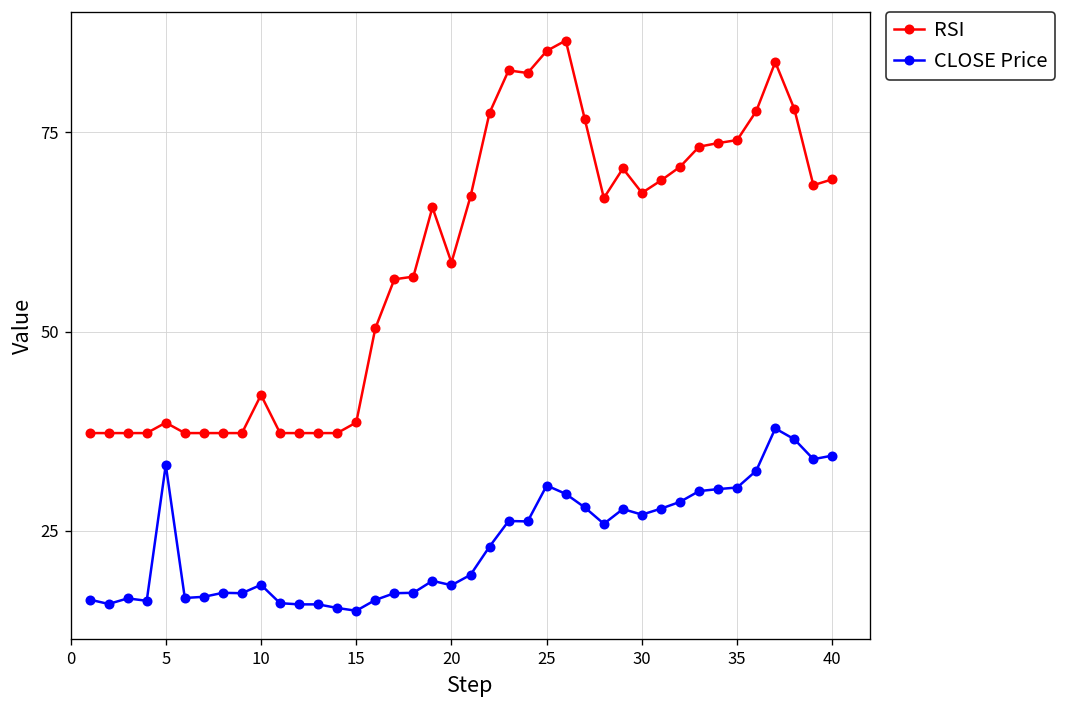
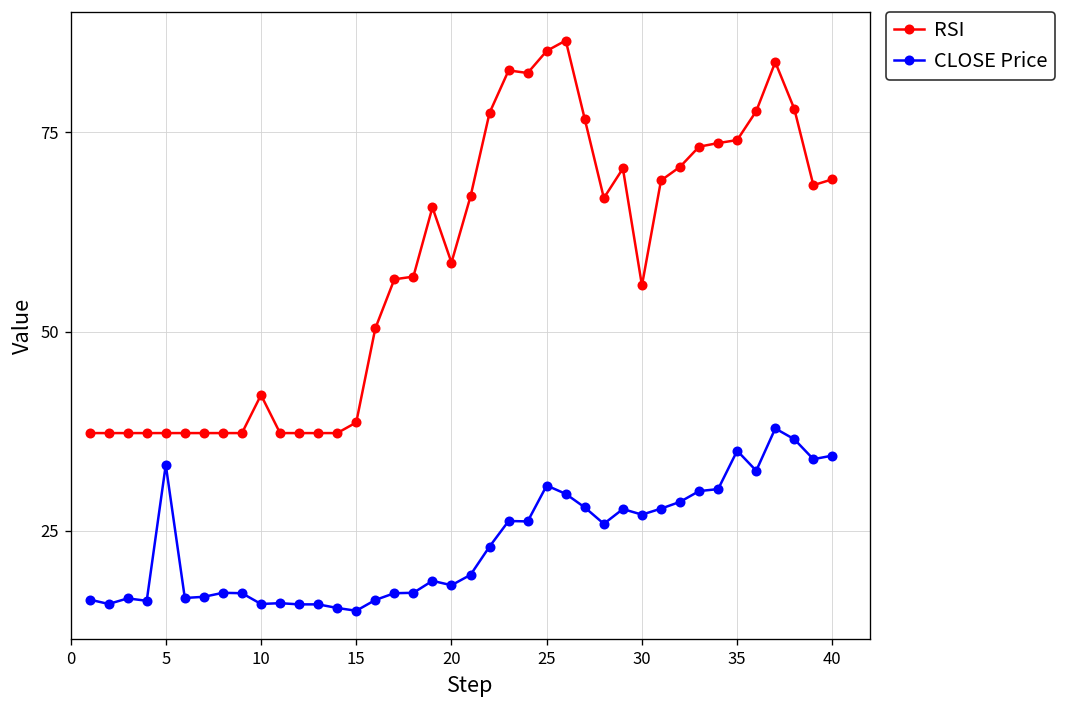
RSI, 5: 39 -> 37
CLOSE Price, 10: 18 -> 16
RSI, 30: 67 -> 56
CLOSE Price, 35: 30 -> 35
